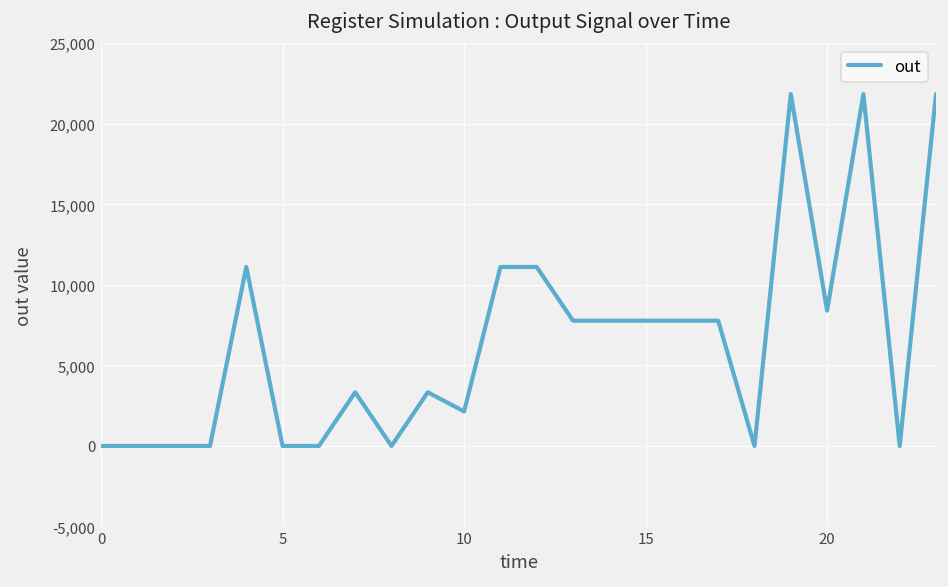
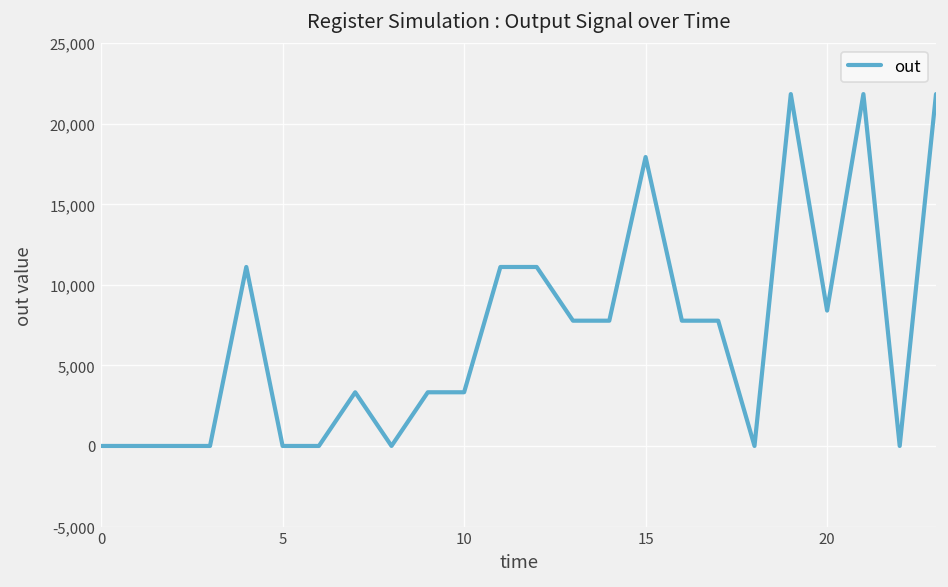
10: 2,100 -> 3,300
15: 7,800 -> 17,900
